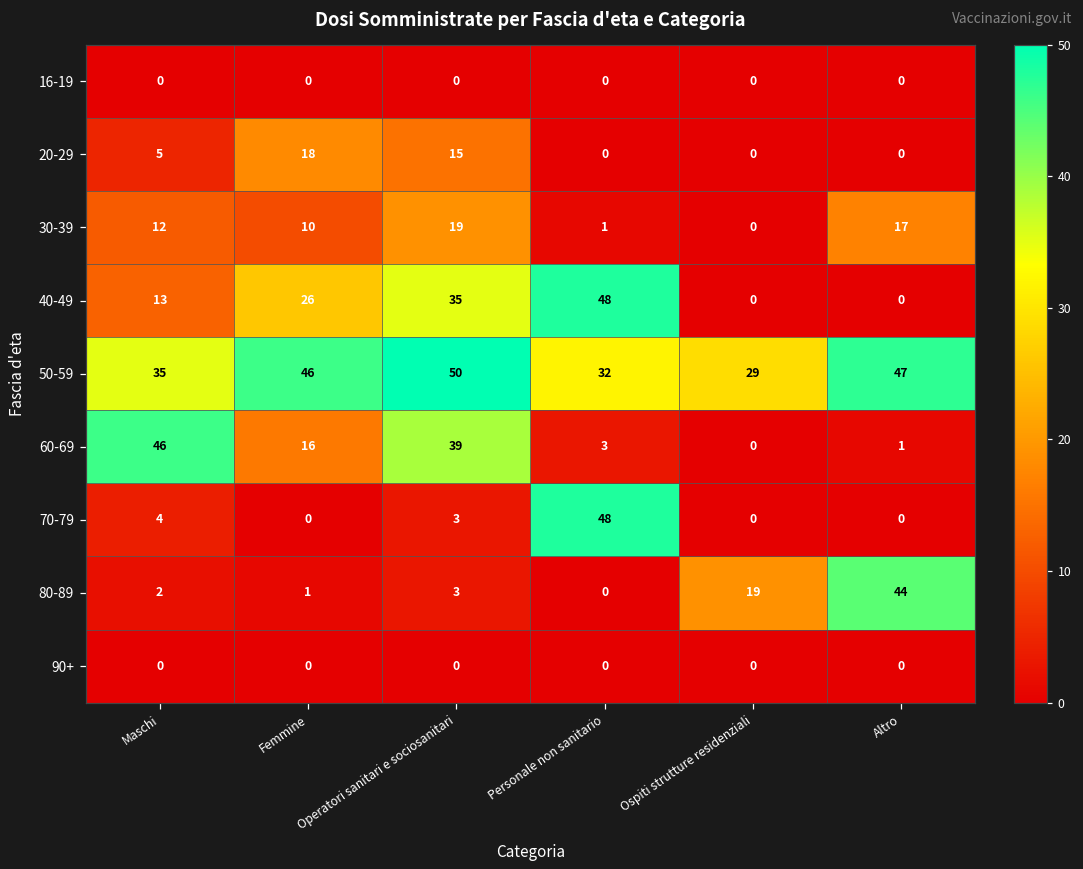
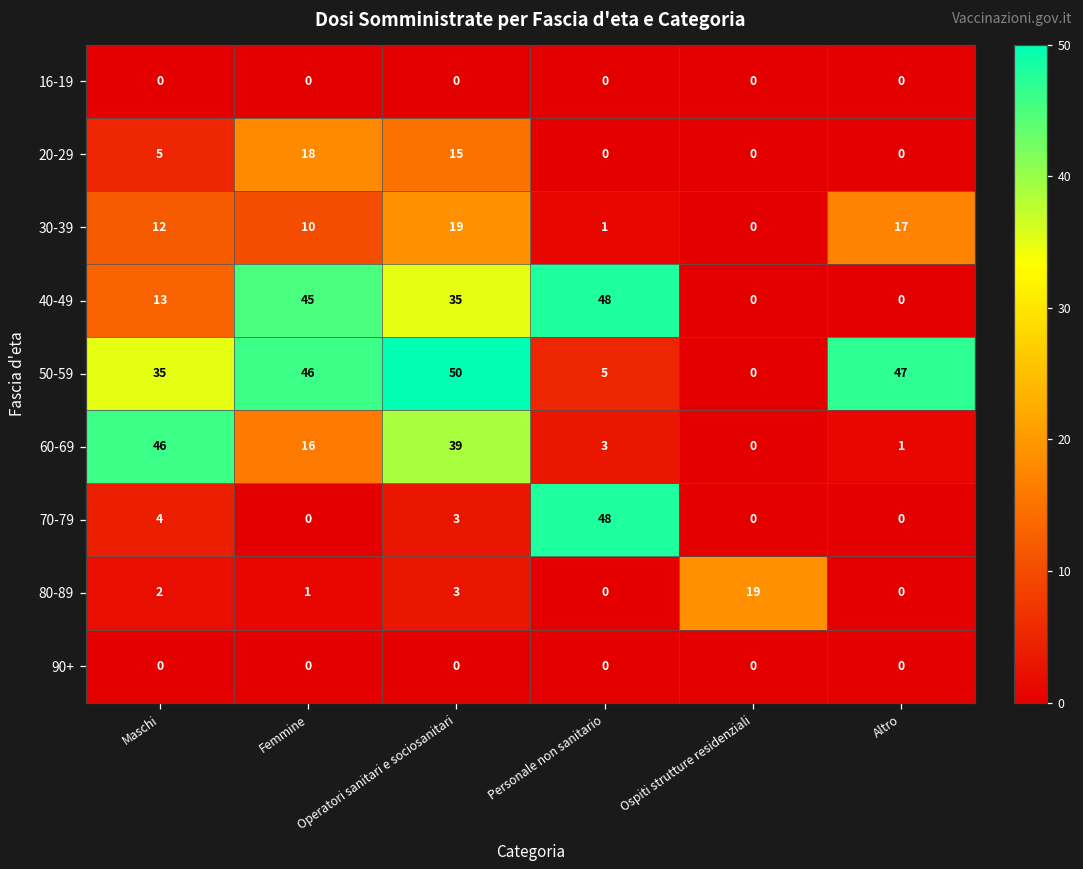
40-49, Femmine: 26 -> 45
50-59, Personale non sanitario: 32 -> 5
50-59, Ospiti strutture residenziali: 29 -> 0
80-89, Altro: 44 -> 0
